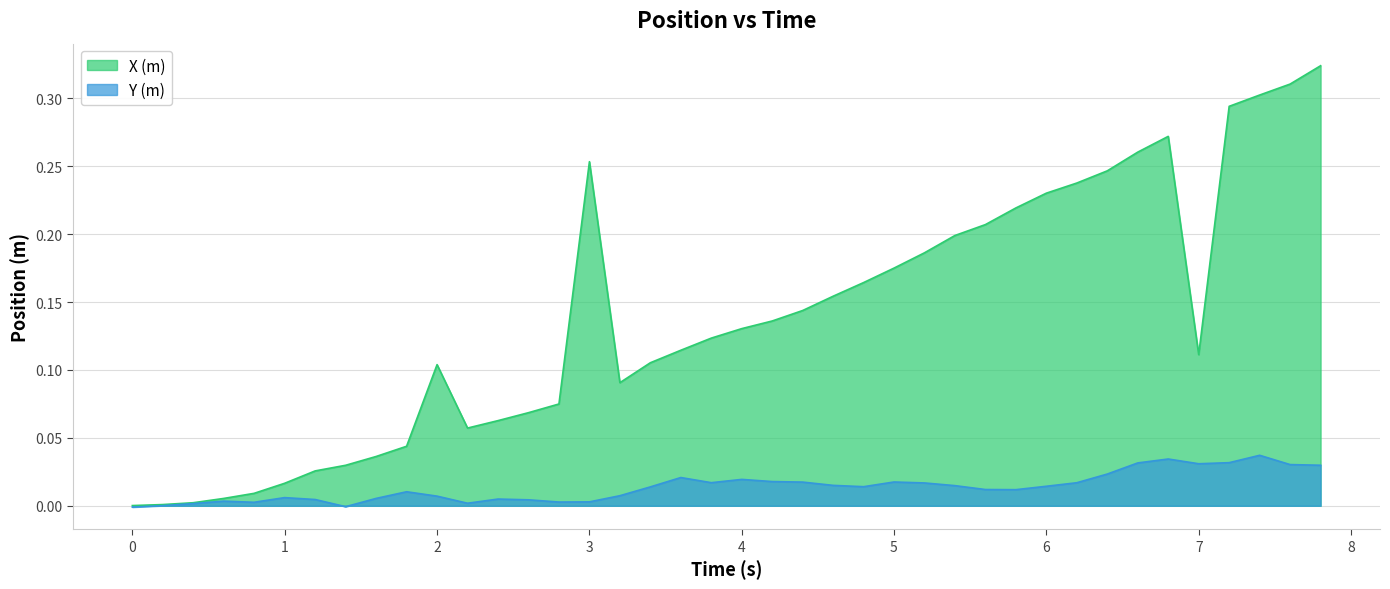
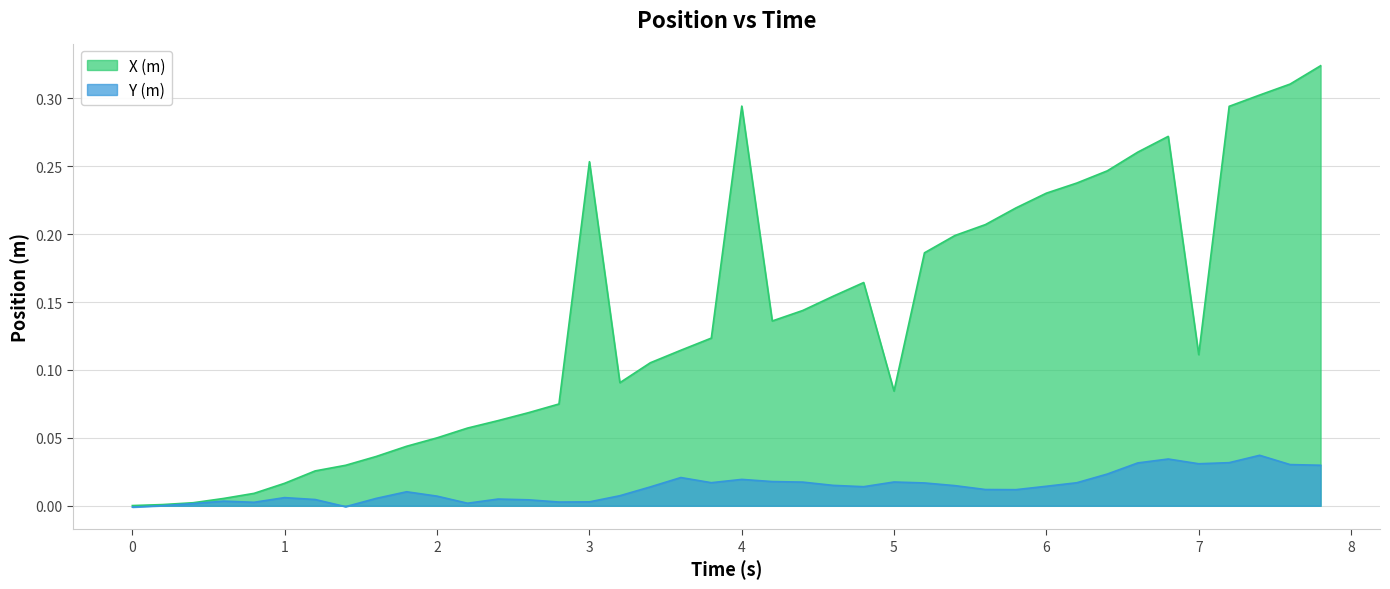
X (m), 2: 0.104 -> 0.050
X (m), 4: 0.130 -> 0.294
X (m), 5: 0.175 -> 0.084
